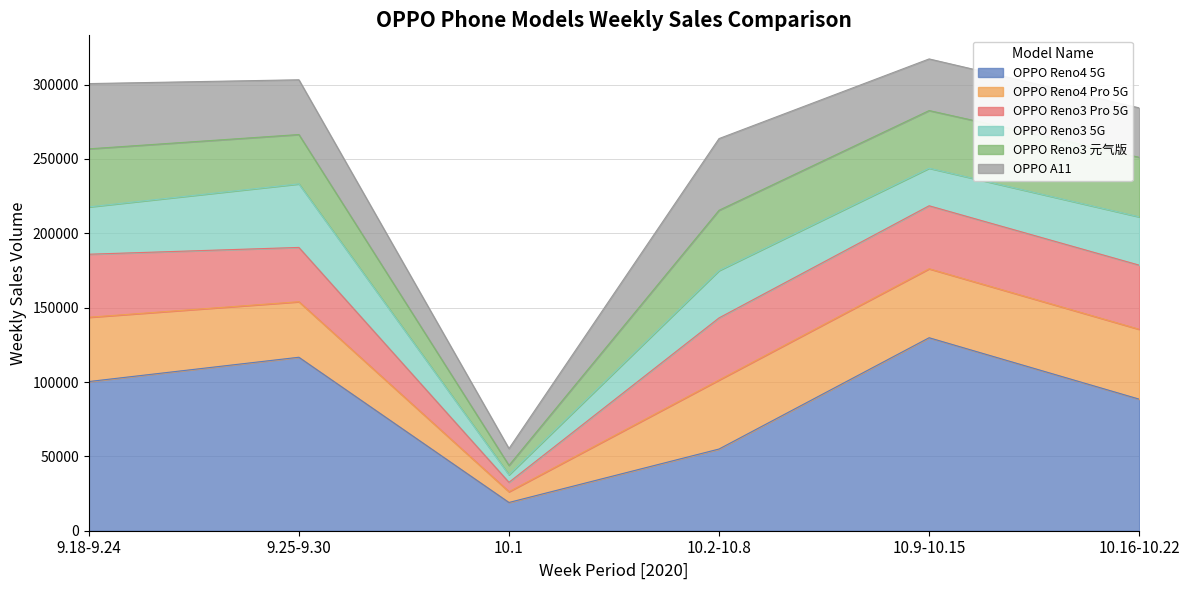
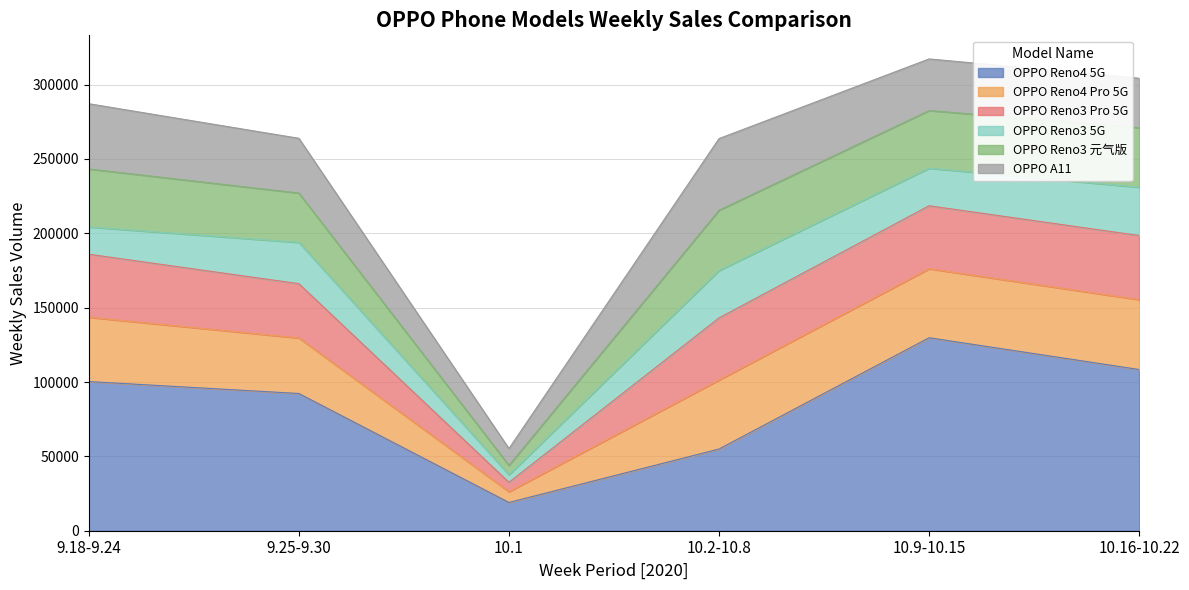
OPPO Reno3 5G, 9.18-9.24: 32000 -> 18000
OPPO Reno4 5G, 9.25-9.30: 117000 -> 92000
OPPO Reno3 5G, 9.25-9.30: 43000 -> 28000
OPPO Reno4 5G, 10.16-10.22: 88000 -> 108000
